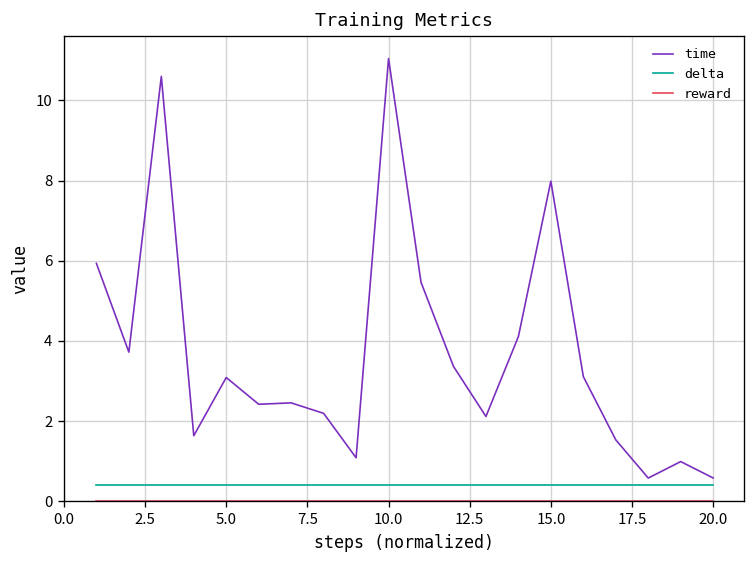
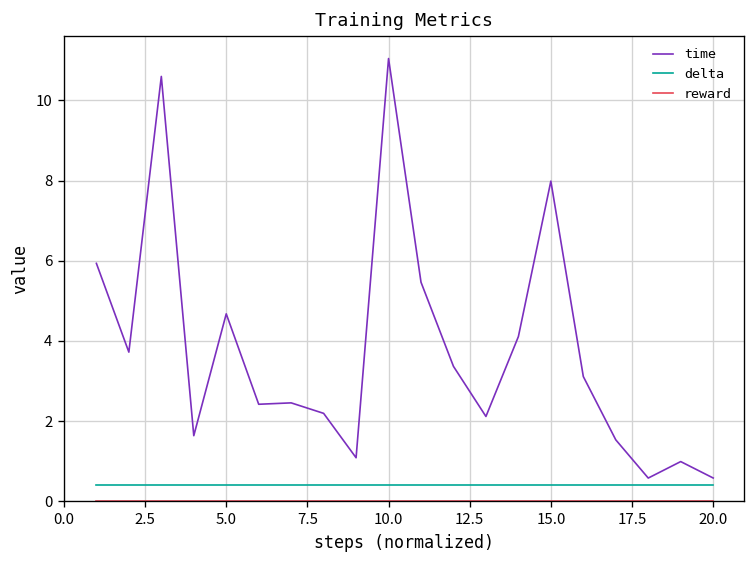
time, 5.0: 3.1 -> 4.7
